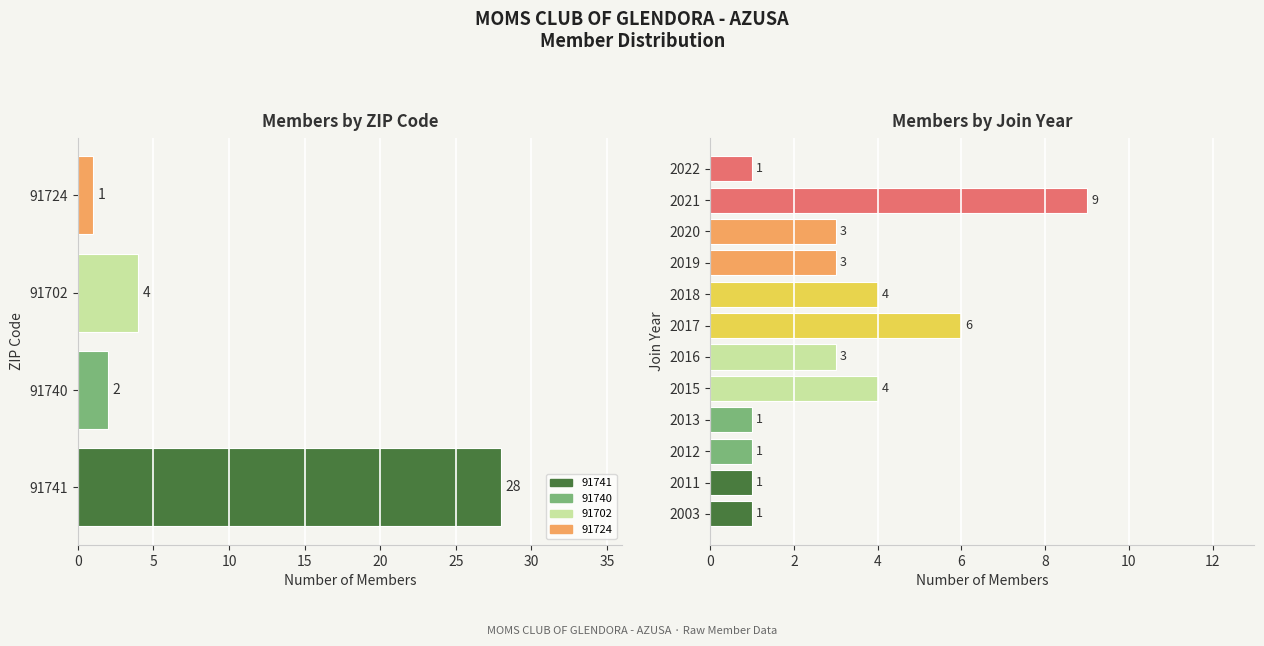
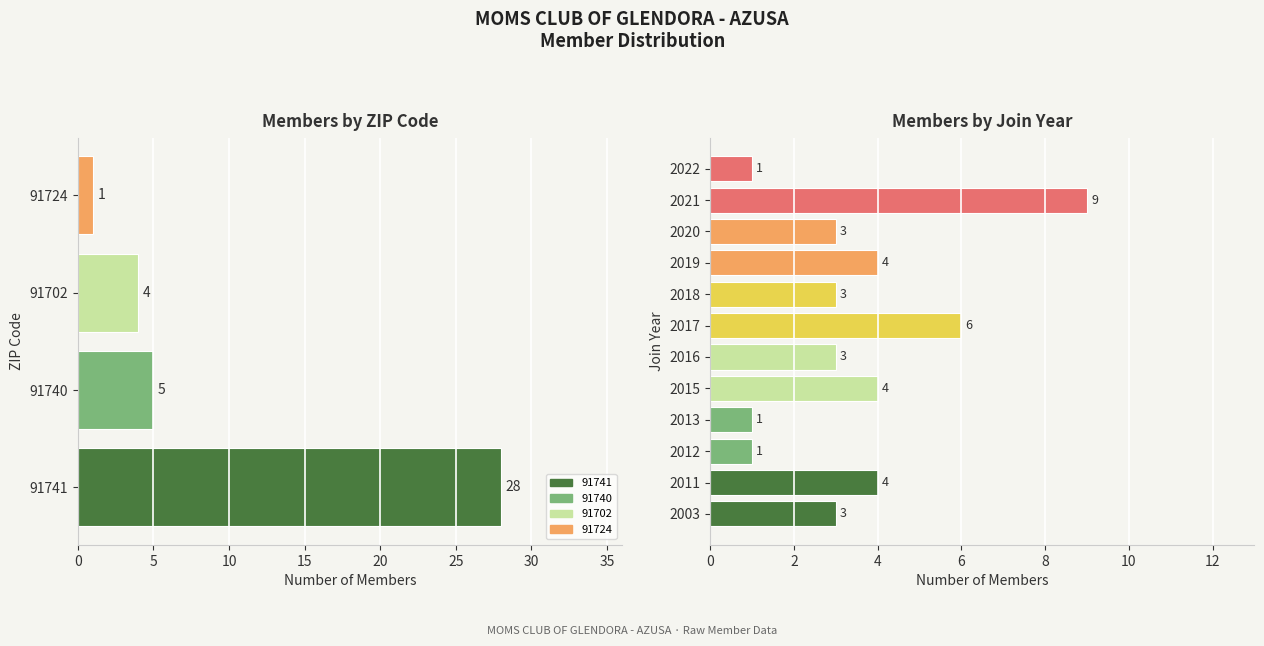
Members by ZIP Code, 91740: 2 -> 5
Members by Join Year, 2019: 3 -> 4
Members by Join Year, 2018: 4 -> 3
Members by Join Year, 2011: 1 -> 4
Members by Join Year, 2003: 1 -> 3
